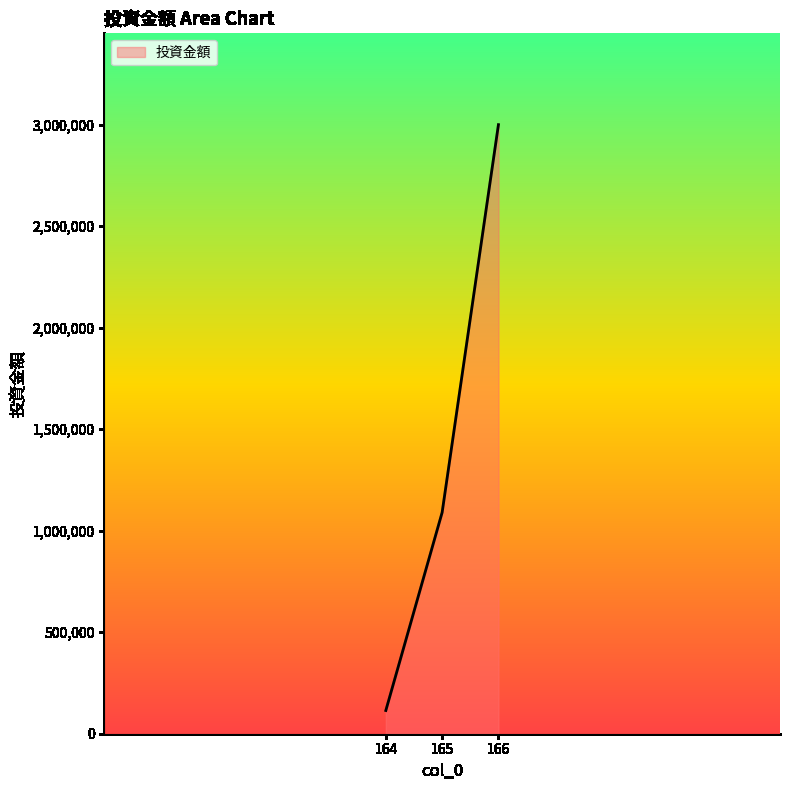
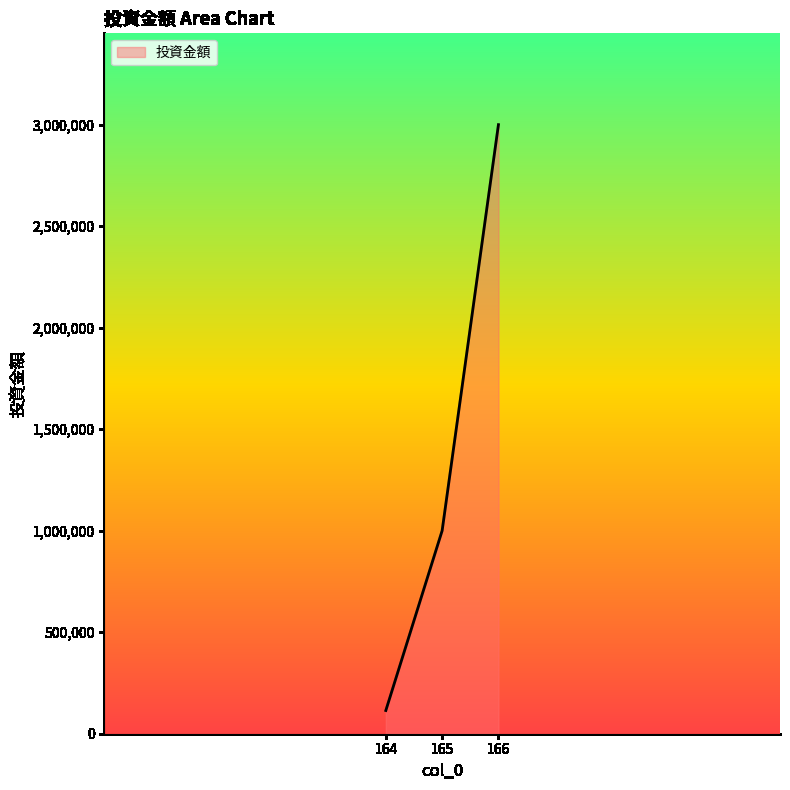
165: 1,090,000 -> 1,000,000
